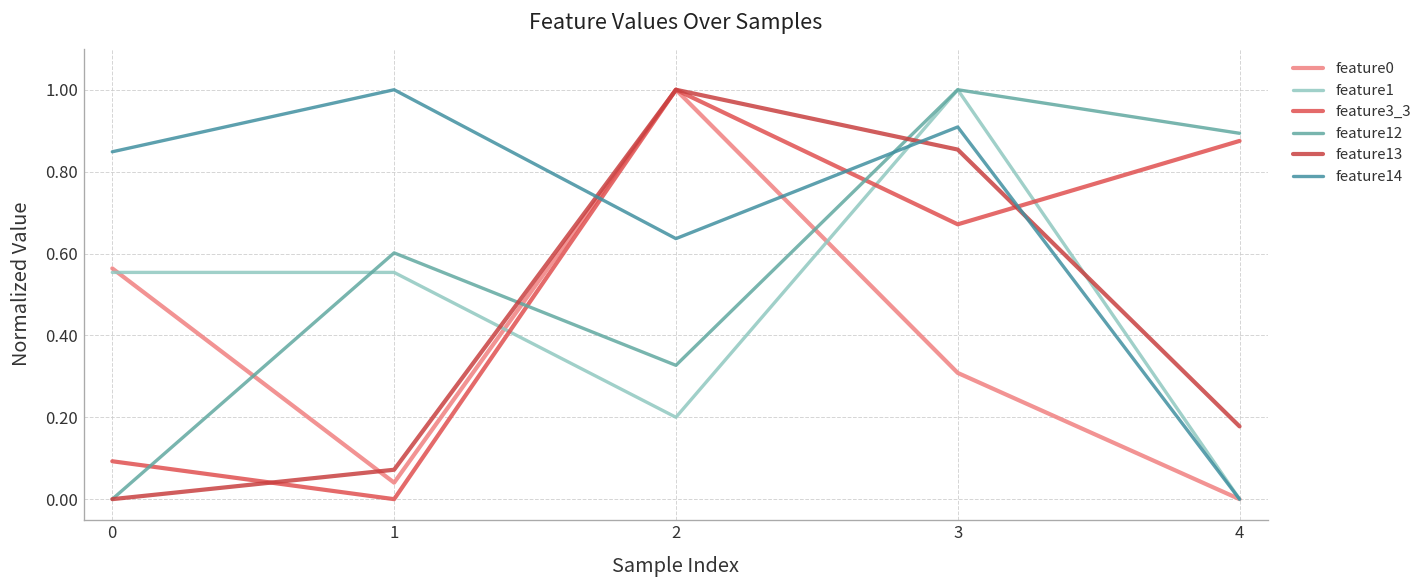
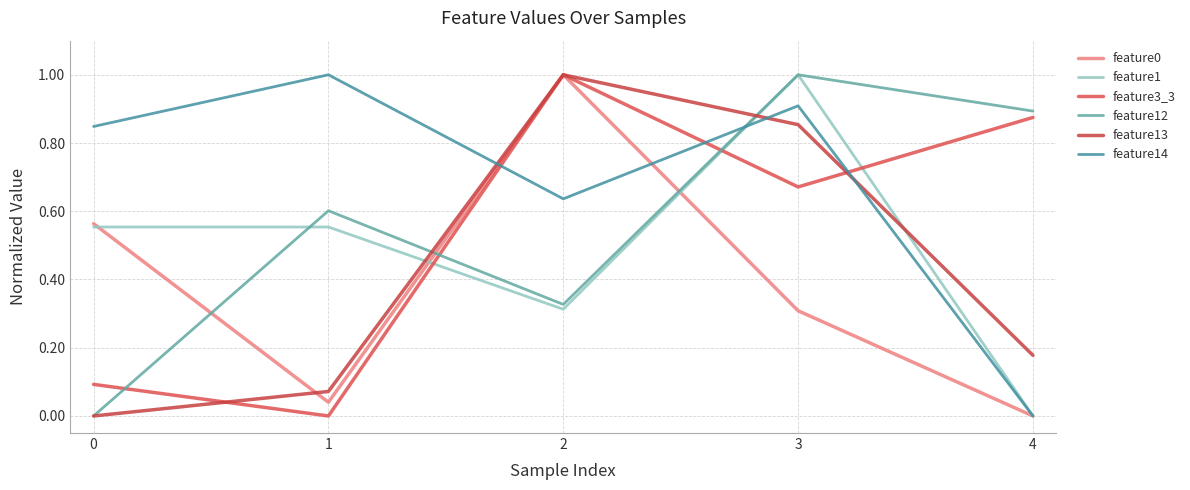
feature1, 2: 0.20 -> 0.31
